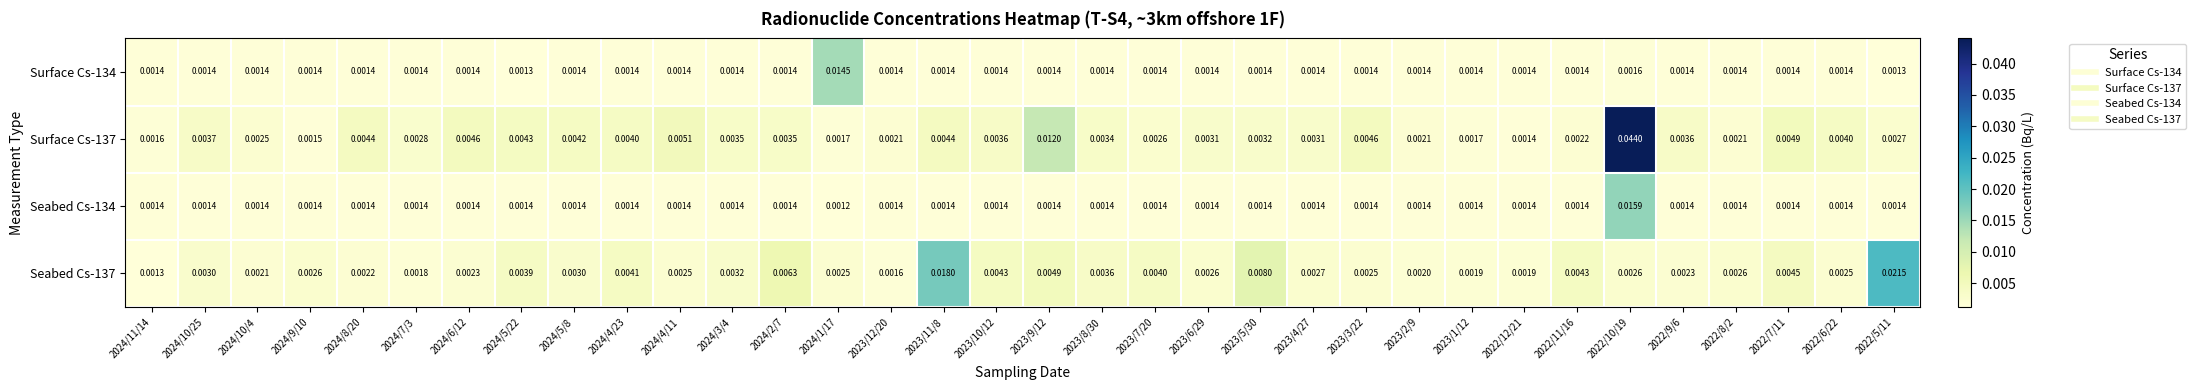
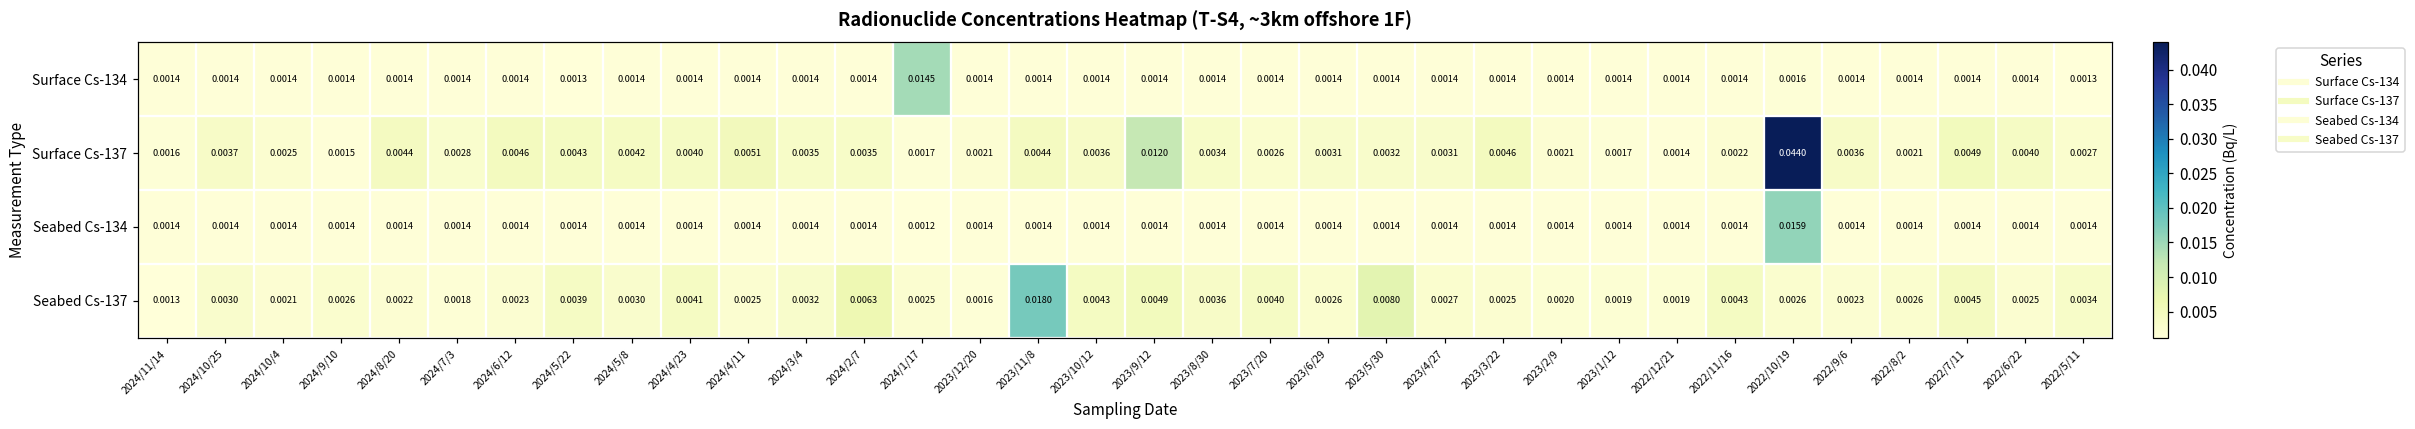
Seabed Cs-137, 2022/5/11: 0.0215 -> 0.0034
